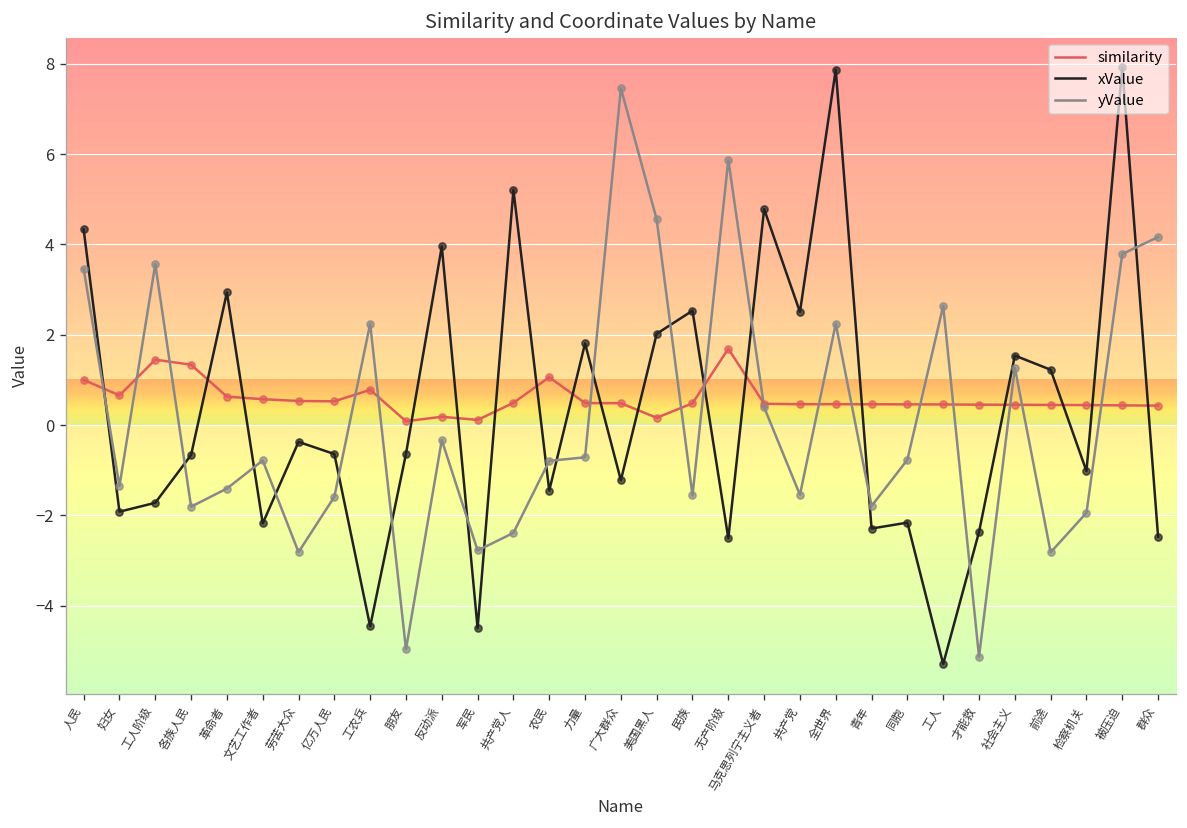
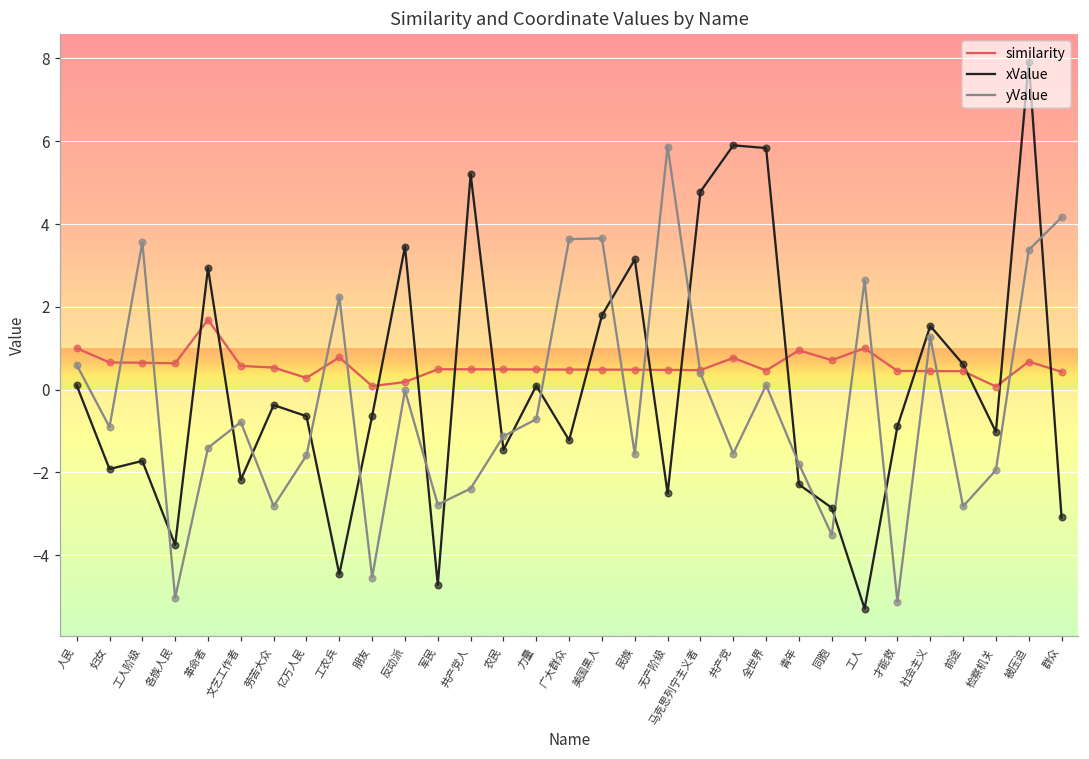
xValue, 人民: 4.3 -> 0.1
yValue, 人民: 3.5 -> 0.6
yValue, 妇女: -1.4 -> -0.9
similarity, 工人阶级: 1.4 -> 0.6
similarity, 各族人民: 1.3 -> 0.6
xValue, 各族人民: -0.7 -> -3.8
yValue, 各族人民: -1.8 -> -5.0
similarity, 革命者: 0.6 -> 1.7
similarity, 亿万人民: 0.5 -> 0.3
yValue, 朋友: -5.0 -> -4.5
xValue, 反动派: 4.0 -> 3.5
yValue, 反动派: -0.3 -> 0.0
similarity, 军民: 0.1 -> 0.5
xValue, 军民: -4.5 -> -4.7
similarity, 农民: 1.1 -> 0.5
yValue, 农民: -0.8 -> -1.1
xValue, 力量: 1.8 -> 0.1
yValue, 广大群众: 7.5 -> 3.6
similarity, 美国黑人: 0.2 -> 0.5
xValue, 美国黑人: 2.0 -> 1.8
yValue, 美国黑人: 4.6 -> 3.7
xValue, 民族: 2.5 -> 3.1
similarity, 无产阶级: 1.7 -> 0.5
similarity, 共产党: 0.5 -> 0.8
xValue, 共产党: 2.5 -> 5.9
xValue, 全世界: 7.9 -> 5.8
yValue, 全世界: 2.2 -> 0.1
similarity, 青年: 0.5 -> 0.9
similarity, 同胞: 0.5 -> 0.7
xValue, 同胞: -2.2 -> -2.9
yValue, 同胞: -0.8 -> -3.5
similarity, 工人: 0.5 -> 1.0
xValue, 才能救: -2.4 -> -0.9
xValue, 前途: 1.2 -> 0.6
similarity, 检察机关: 0.4 -> 0.1
similarity, 被压迫: 0.4 -> 0.7
yValue, 被压迫: 3.8 -> 3.4
xValue, 群众: -2.5 -> -3.1
